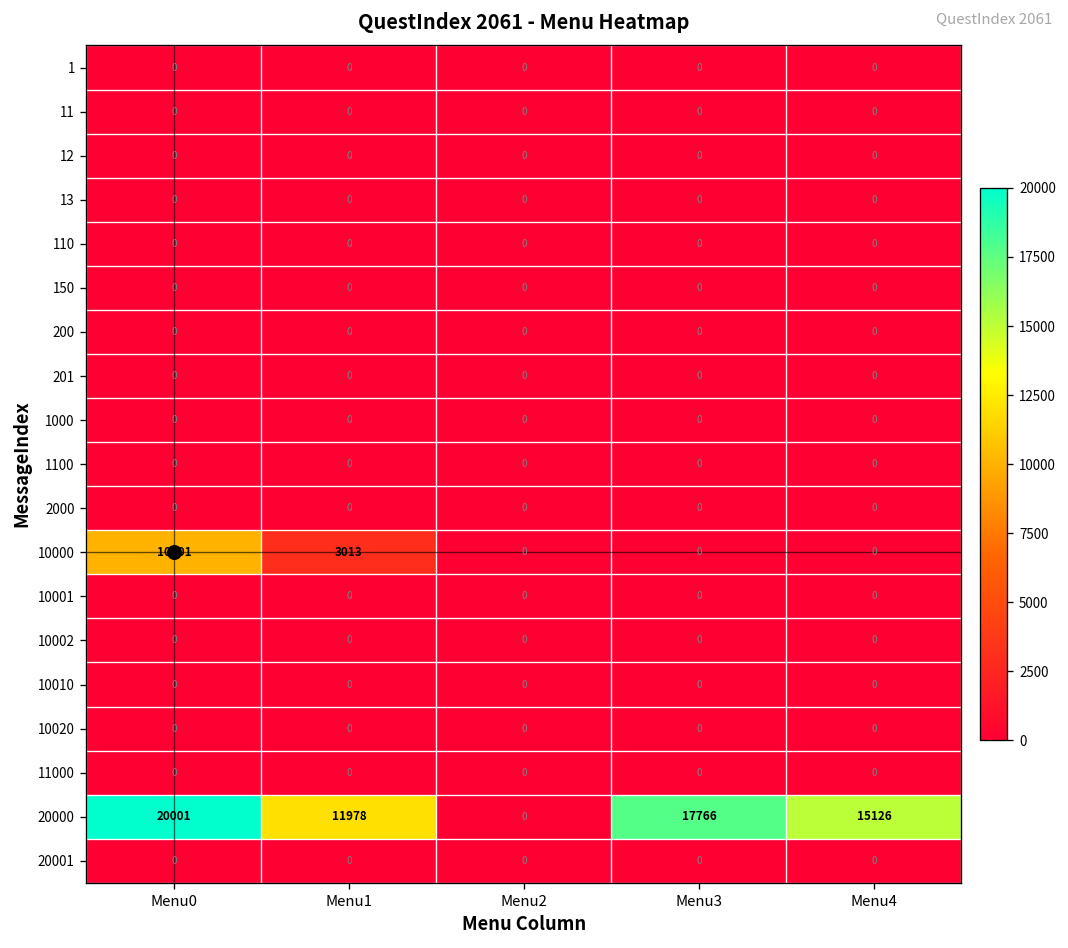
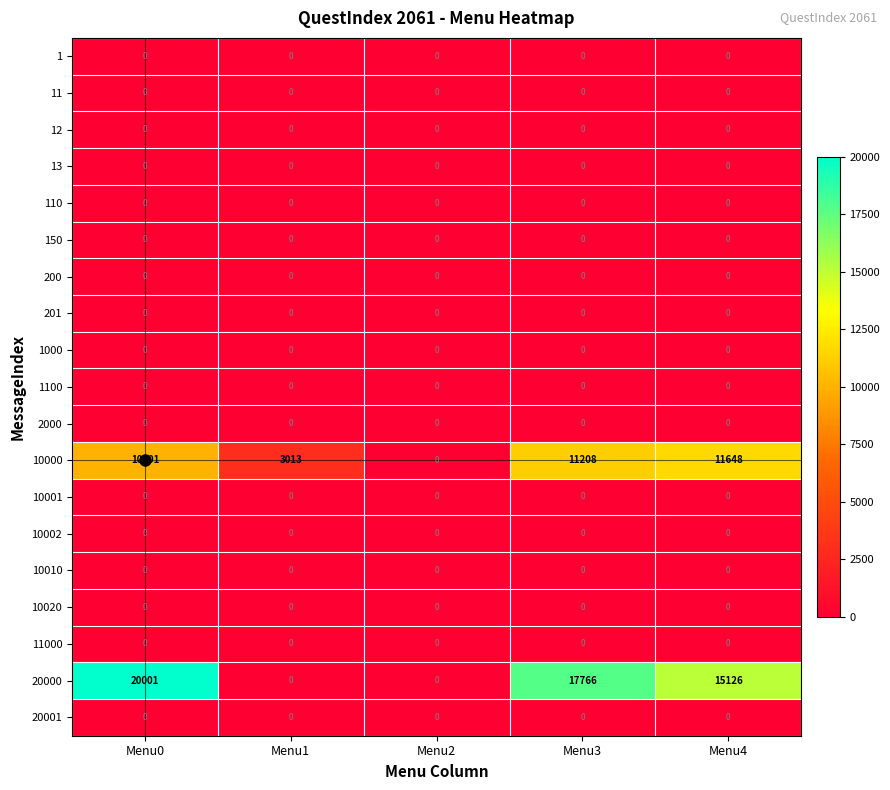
10000, Menu3: 0 -> 11208
10000, Menu4: 0 -> 11648
20000, Menu1: 11978 -> 0
